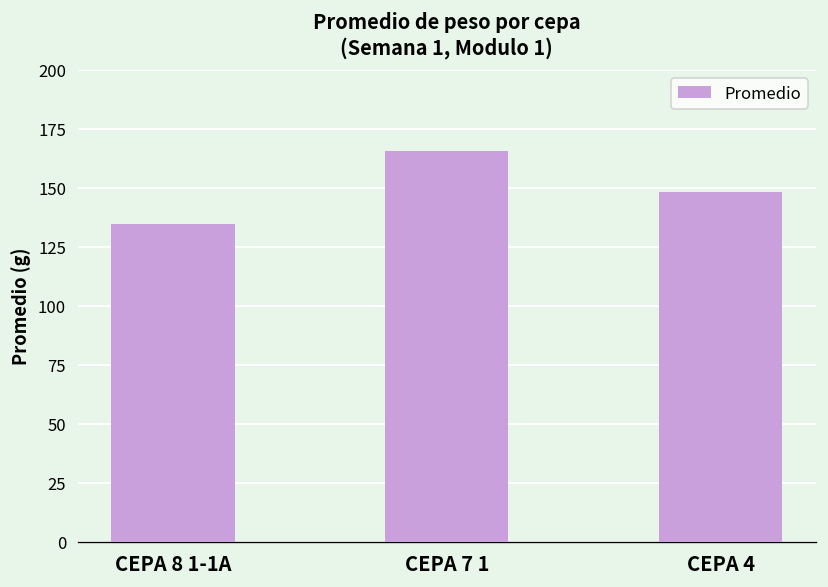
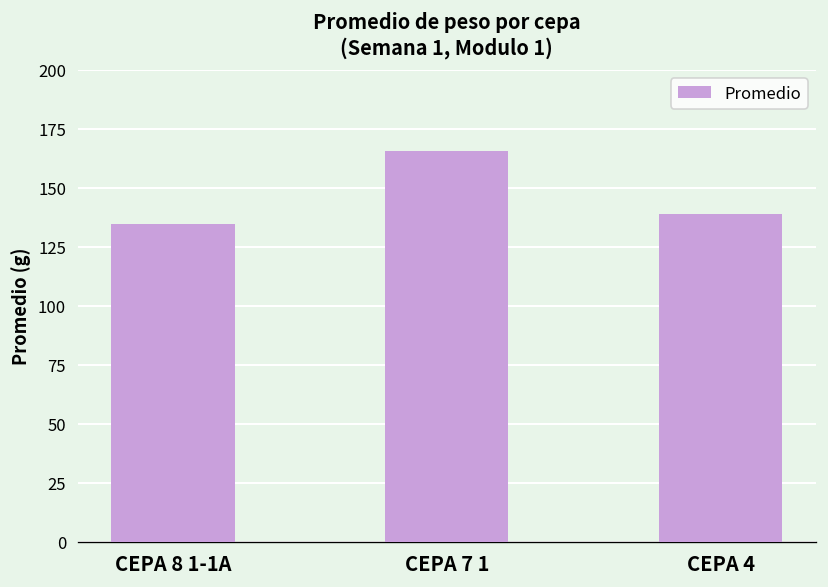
CEPA 4: 148 -> 139
